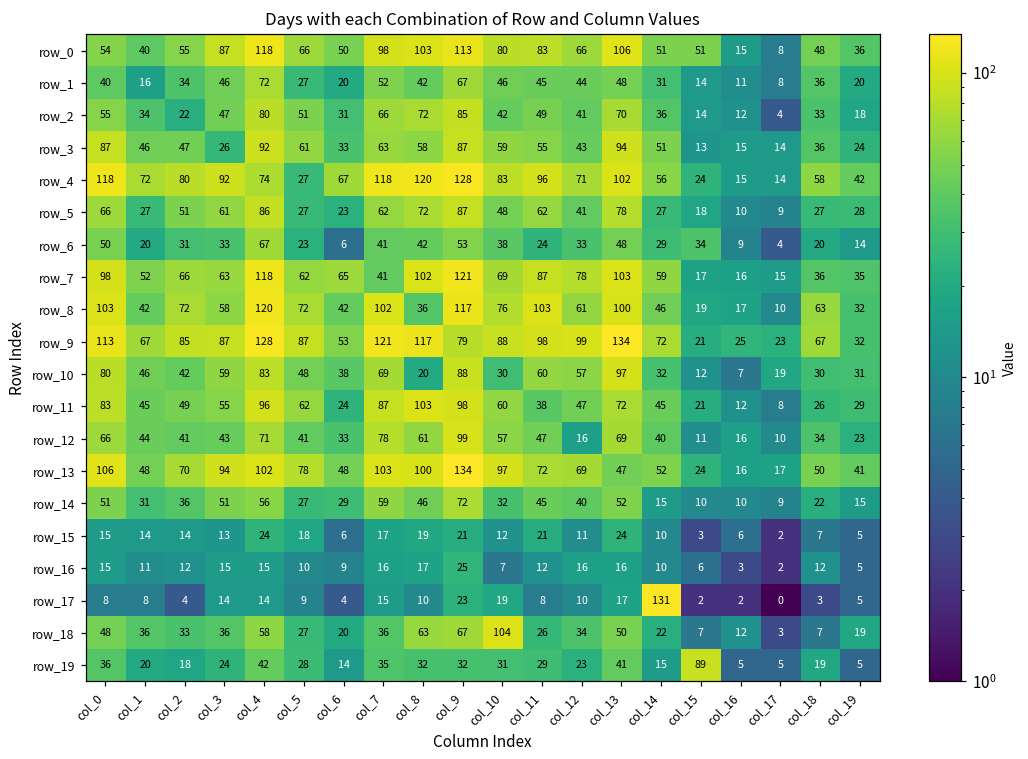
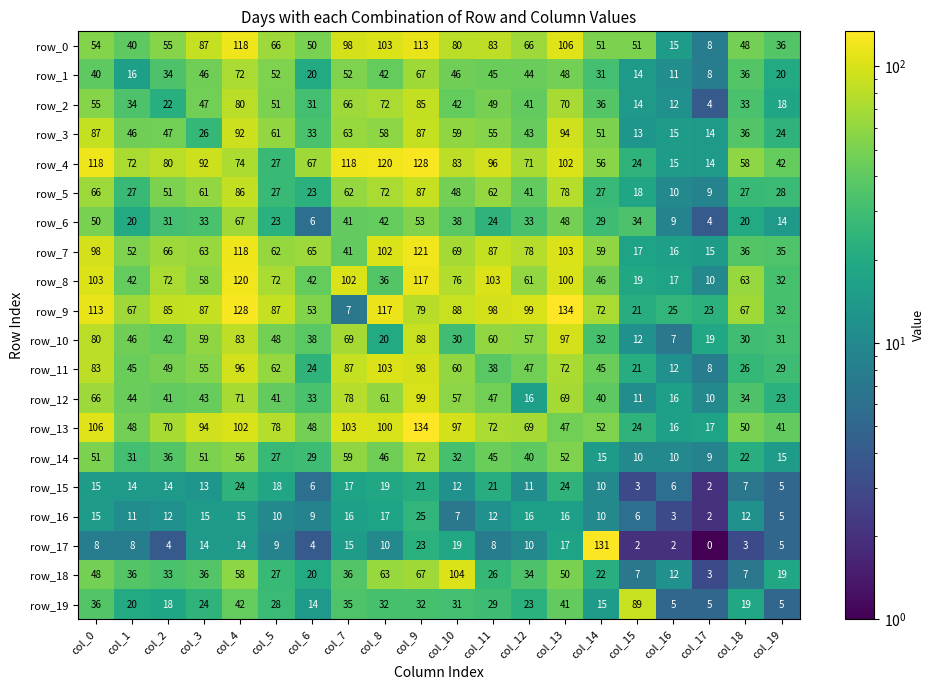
row_1, col_5: 27 -> 52
row_9, col_7: 121 -> 7
